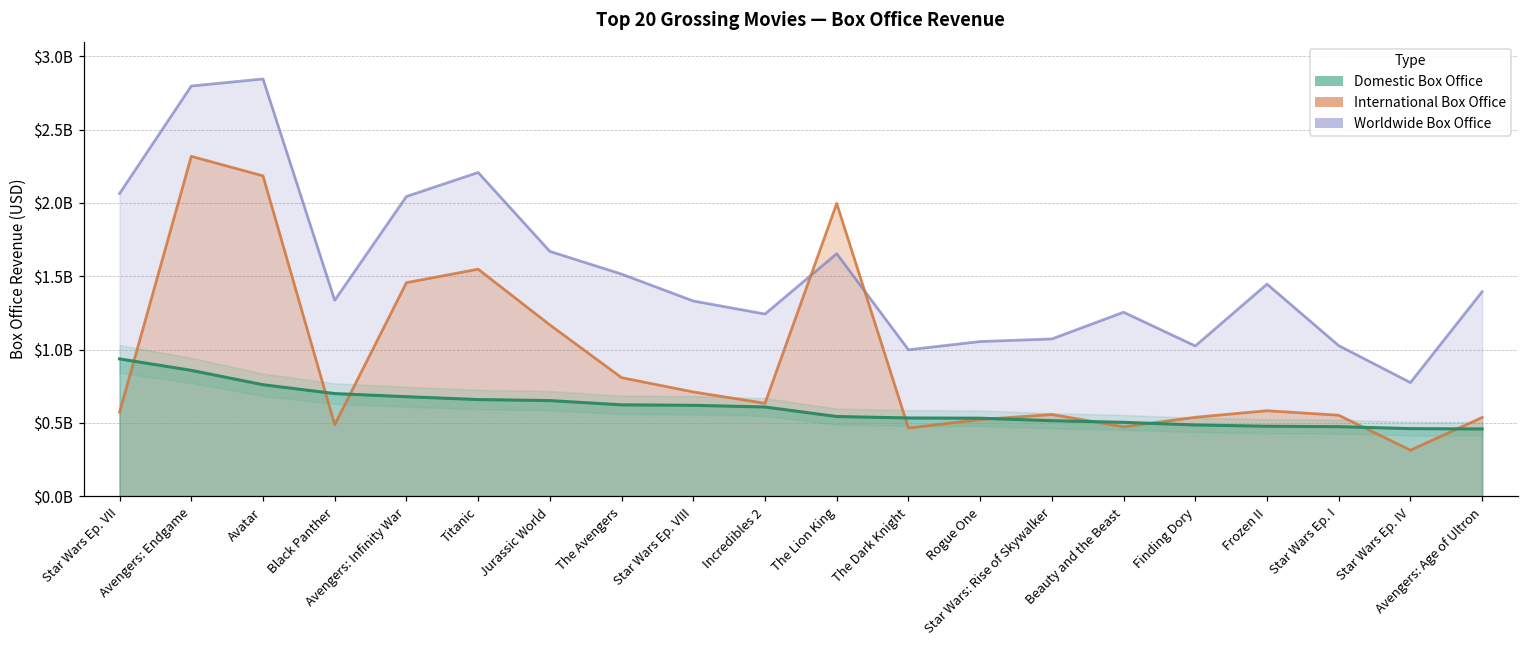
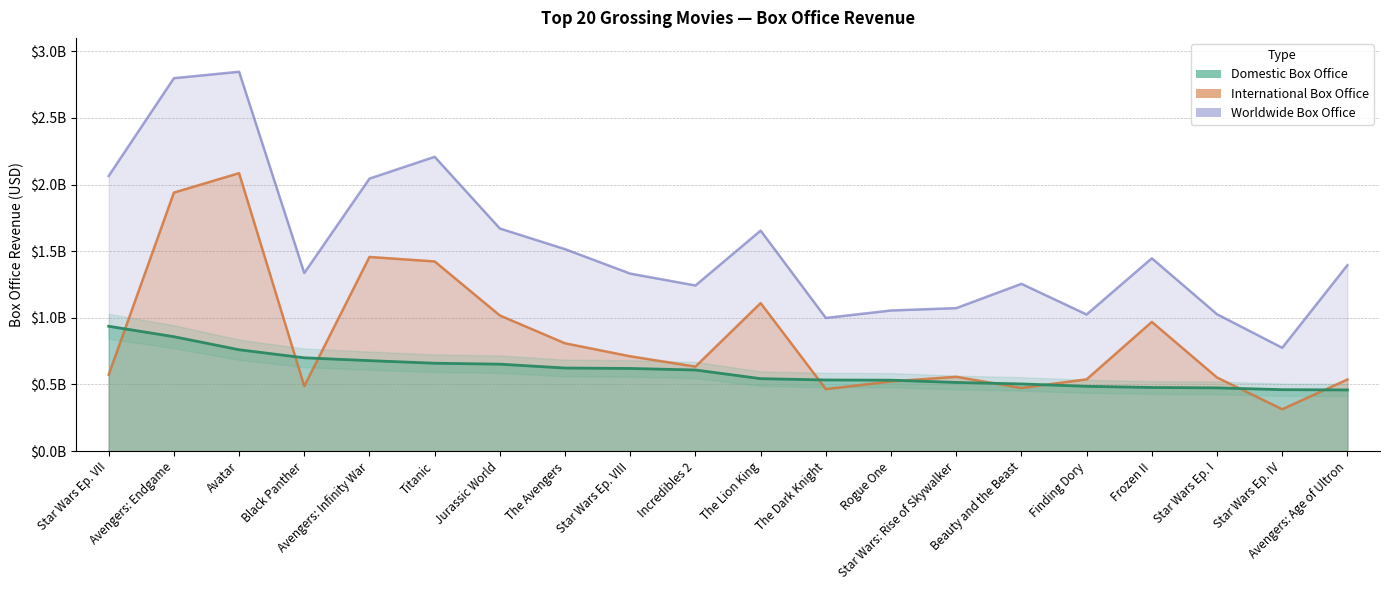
International Box Office, Avengers: Endgame: $2320000000 -> $1940000000
International Box Office, Avatar: $2190000000 -> $2090000000
International Box Office, Titanic: $1550000000 -> $1420000000
International Box Office, Jurassic World: $1170000000 -> $1020000000
International Box Office, The Lion King: $2000000000 -> $1110000000
International Box Office, Frozen II: $580000000 -> $970000000
